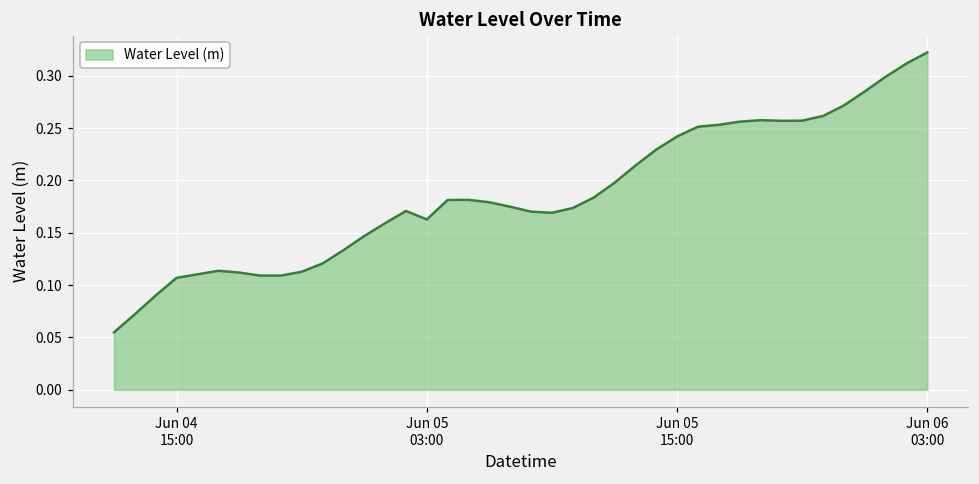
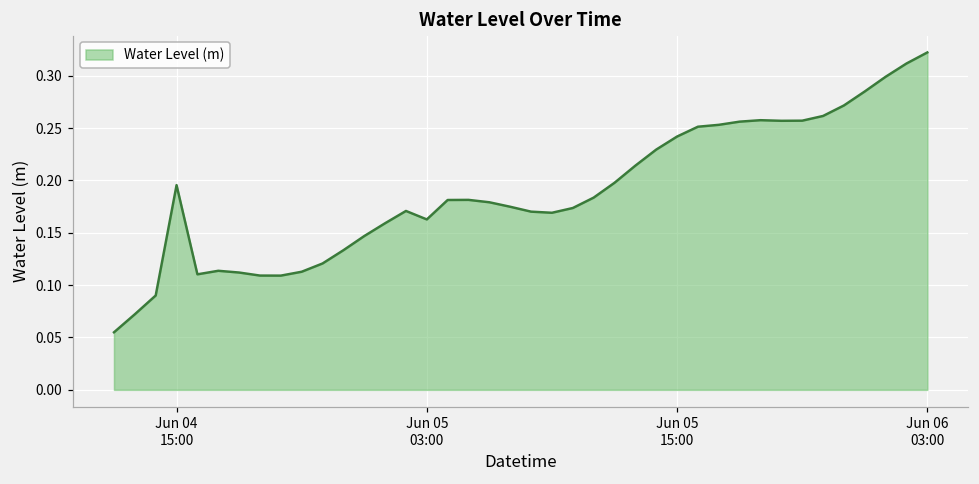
Jun 04 15:00: 0.11 -> 0.20
